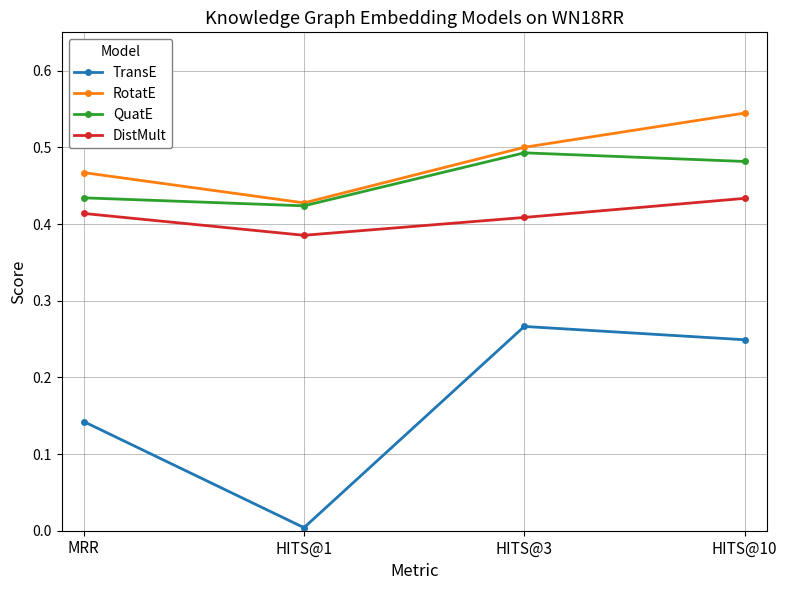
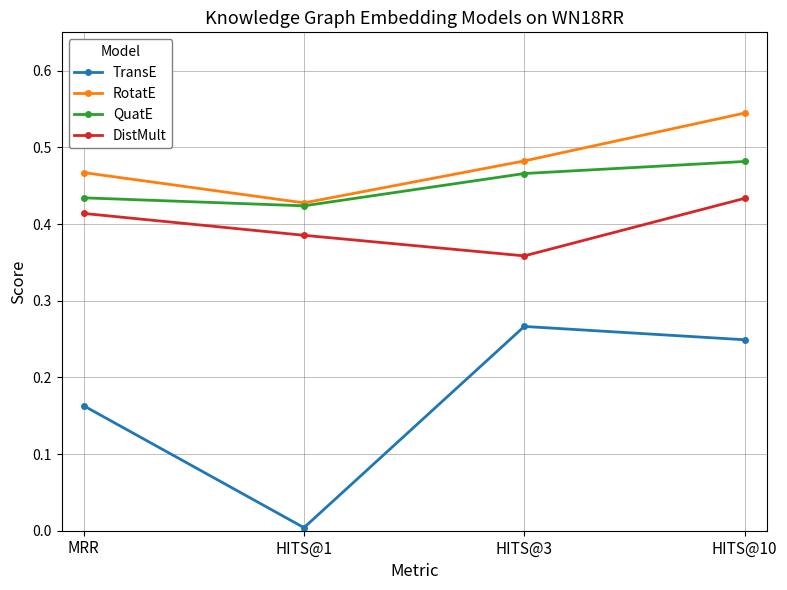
TransE, MRR: 0.14 -> 0.16
RotatE, HITS@3: 0.50 -> 0.48
QuatE, HITS@3: 0.49 -> 0.47
DistMult, HITS@3: 0.41 -> 0.36
